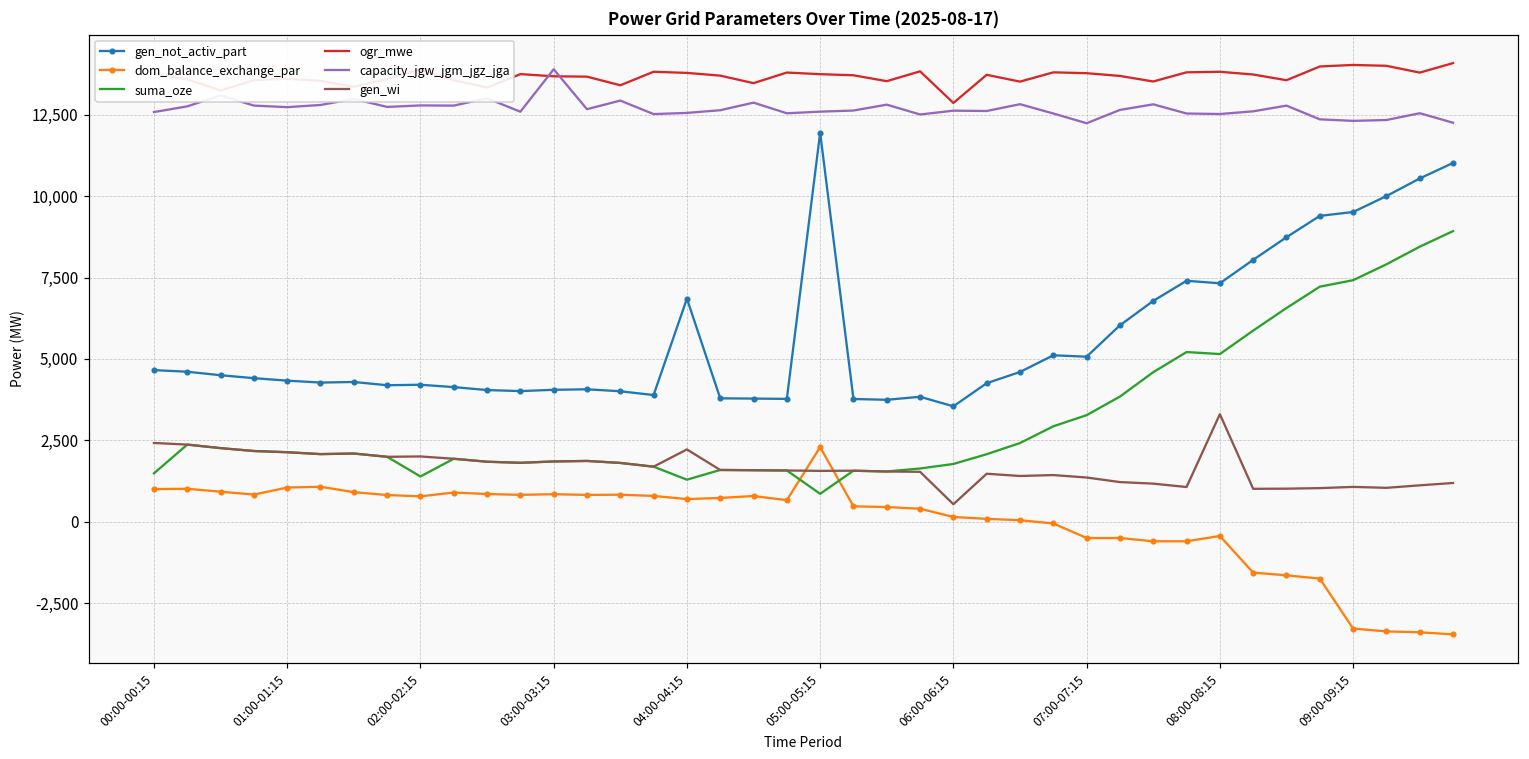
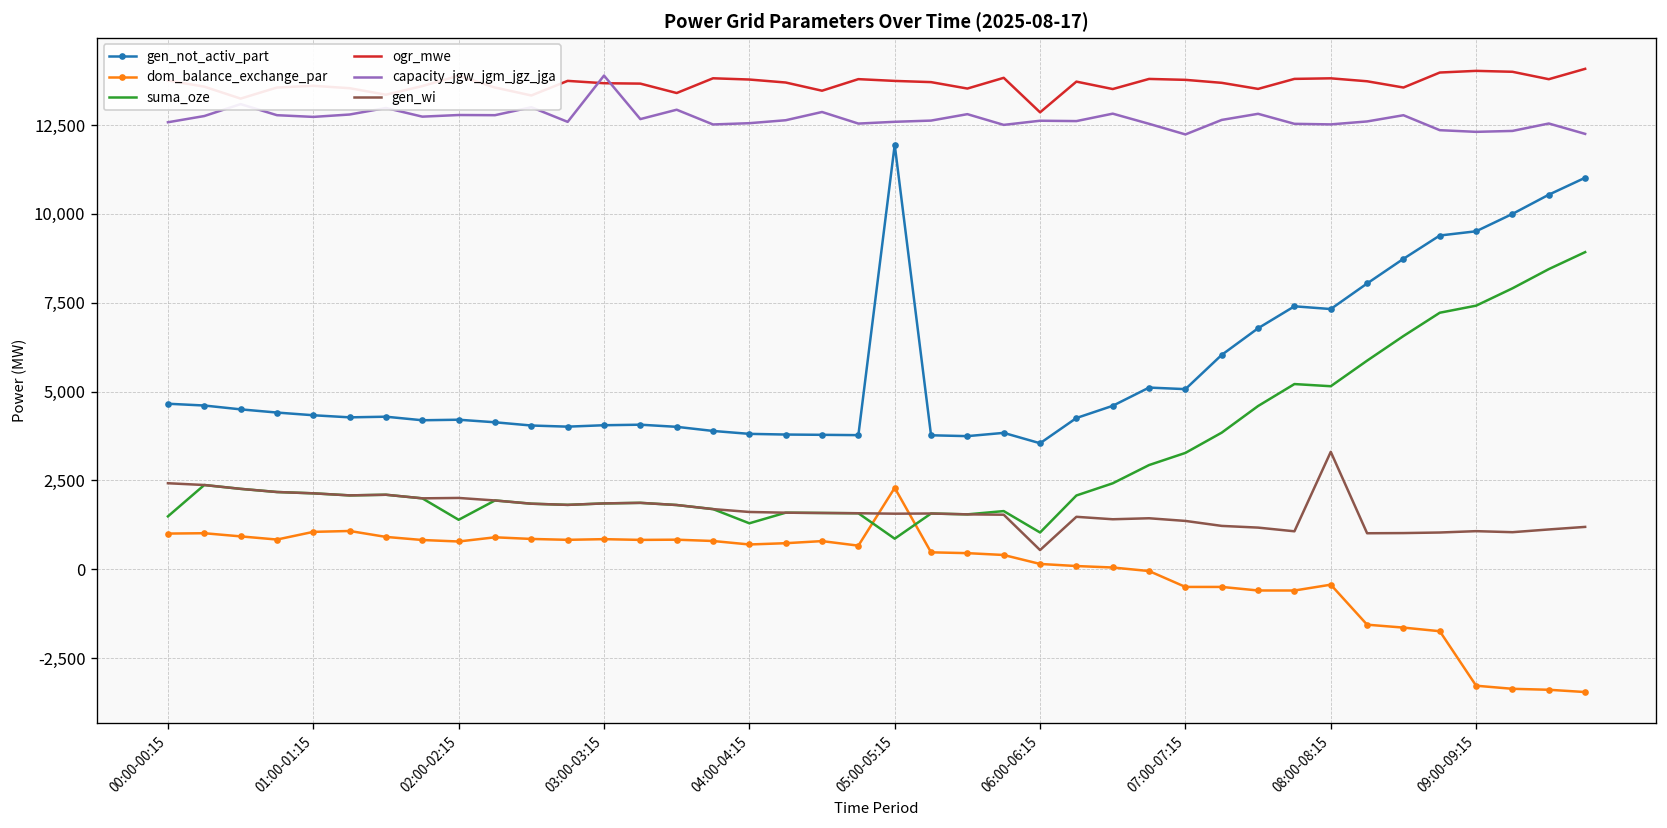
gen_not_activ_part, 04:00-04:15: 6,900 -> 3,800
gen_wi, 04:00-04:15: 2,200 -> 1,600
suma_oze, 06:00-06:15: 1,800 -> 1,000
